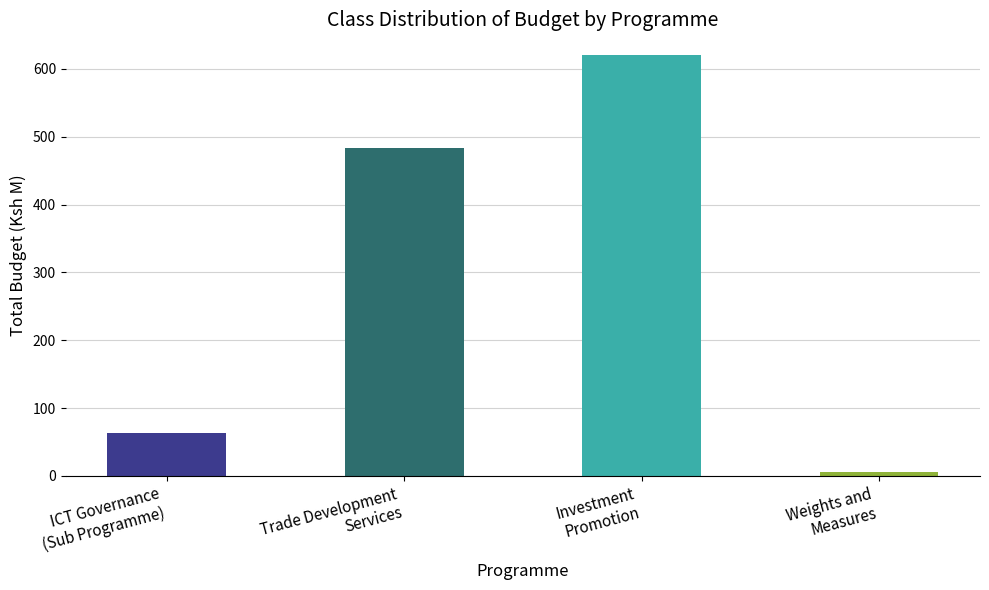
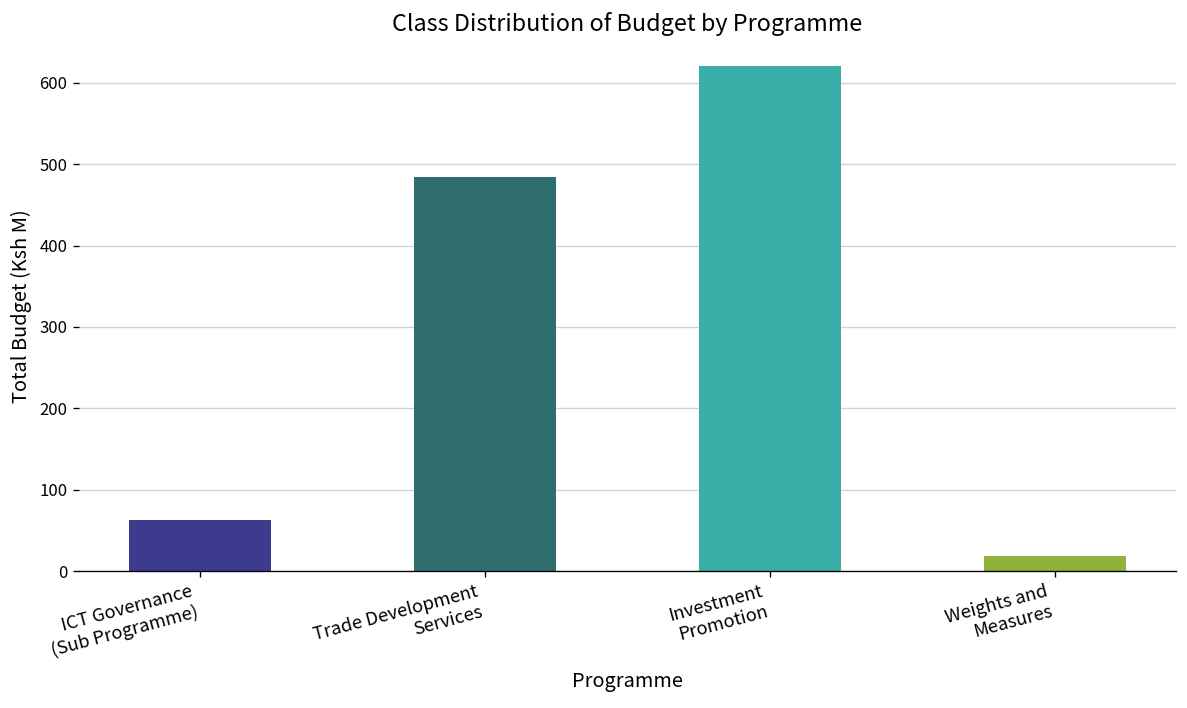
Weights and Measures: 10 -> 20
